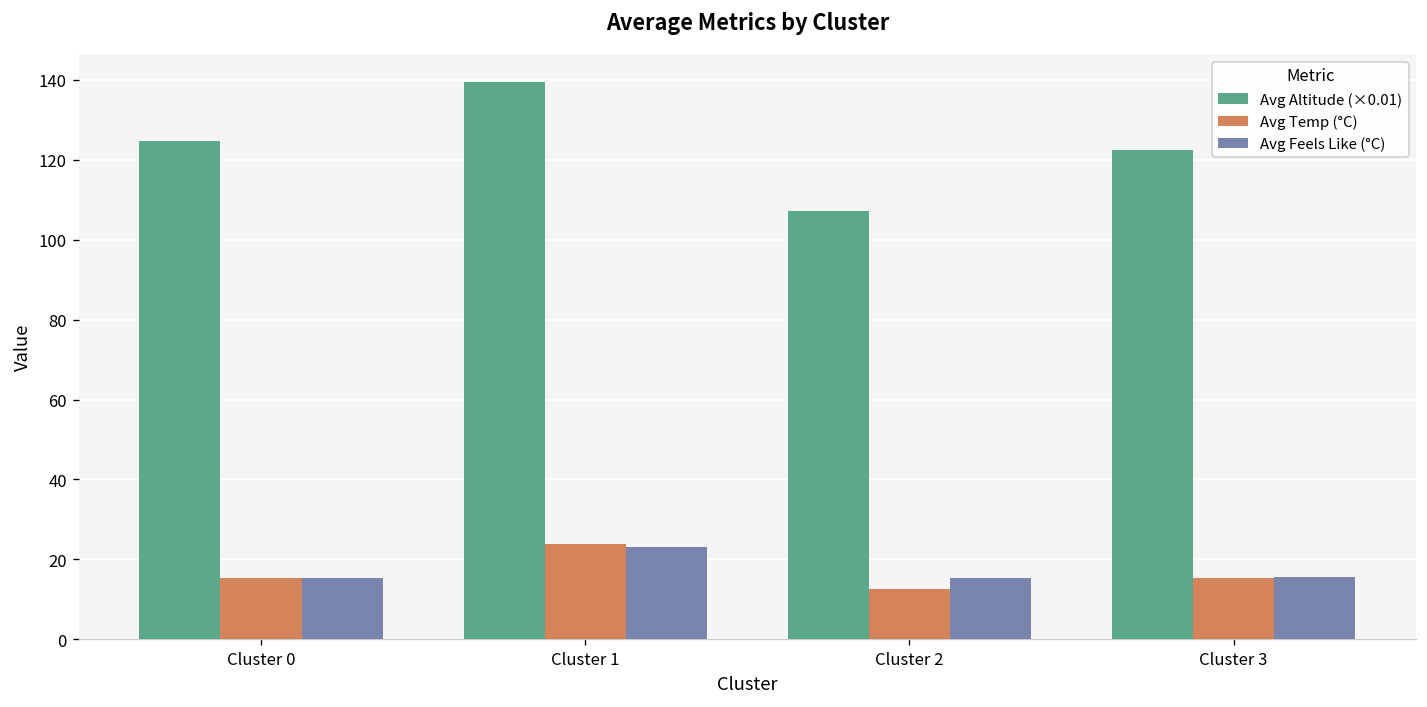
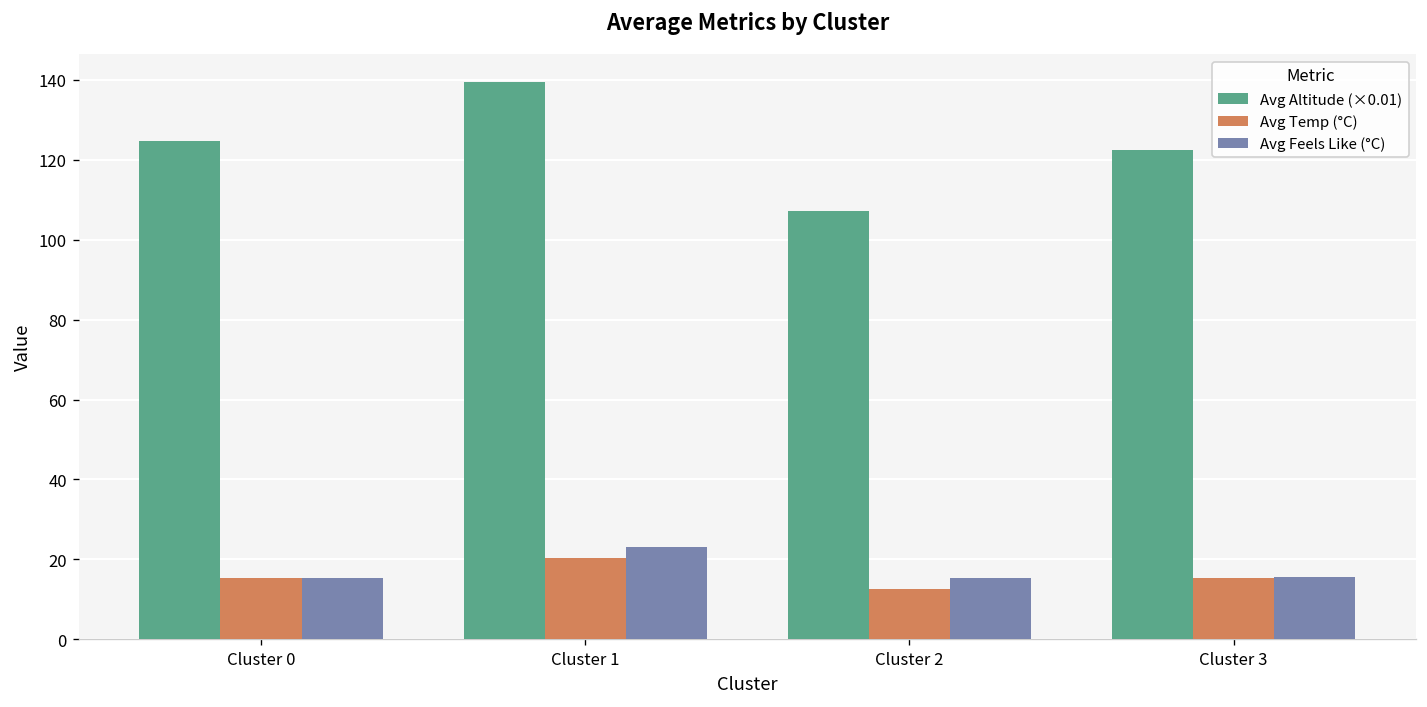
Avg Temp (°C), Cluster 1: 24 -> 20
